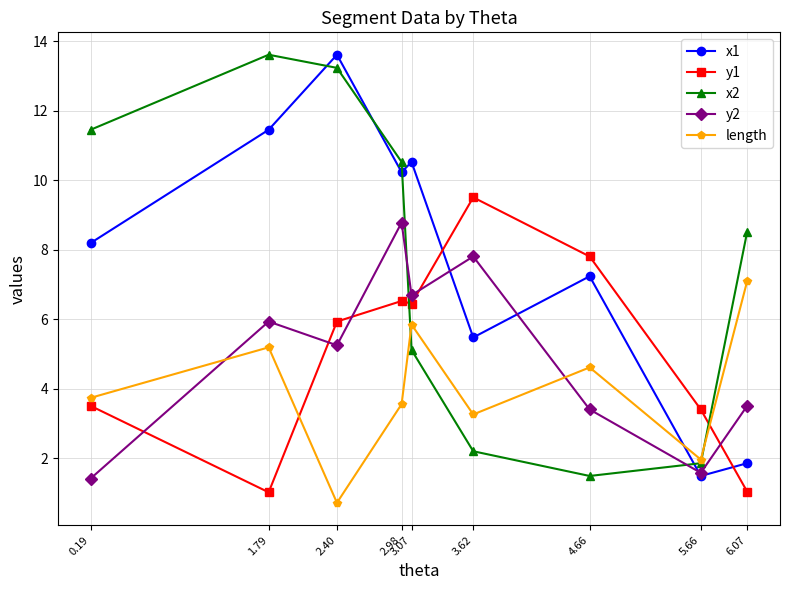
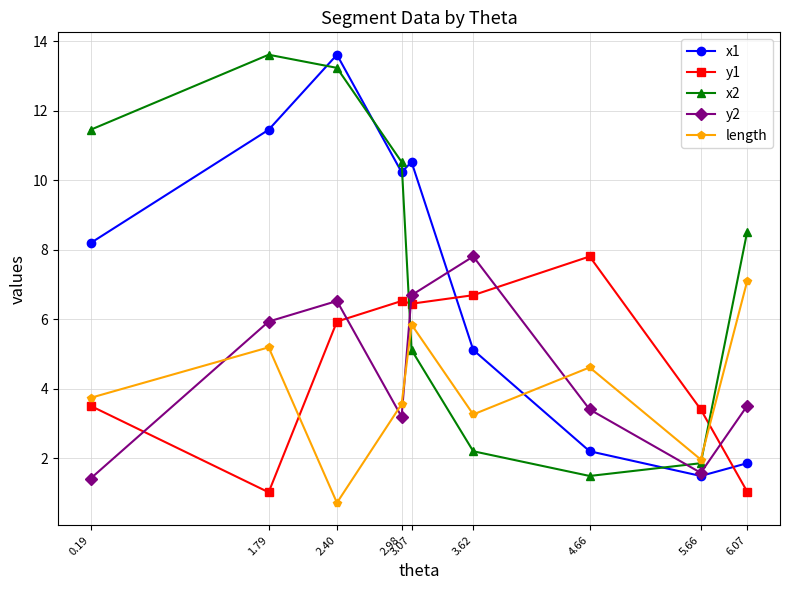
y2, 2.40: 5.2 -> 6.5
y2, 2.98: 8.8 -> 3.2
x1, 3.62: 5.5 -> 5.1
y1, 3.62: 9.5 -> 6.7
x1, 4.66: 7.2 -> 2.2
